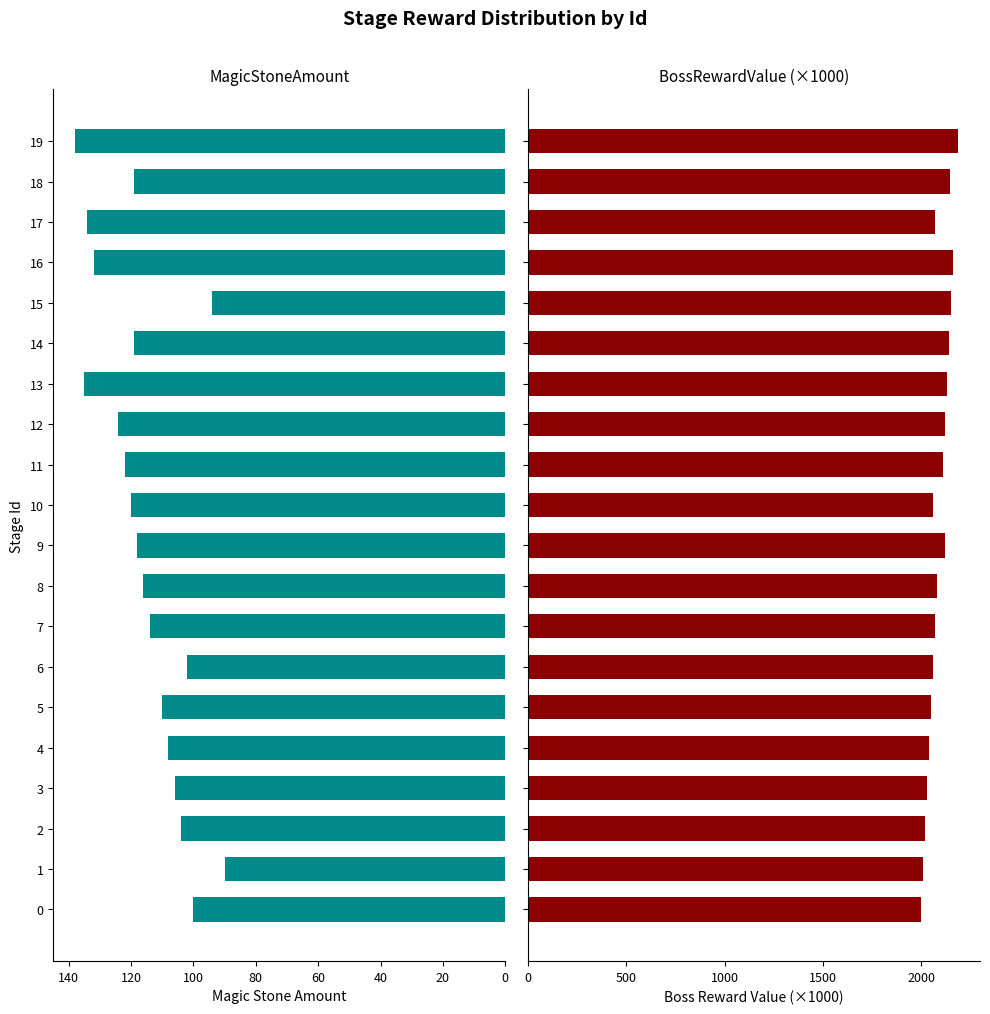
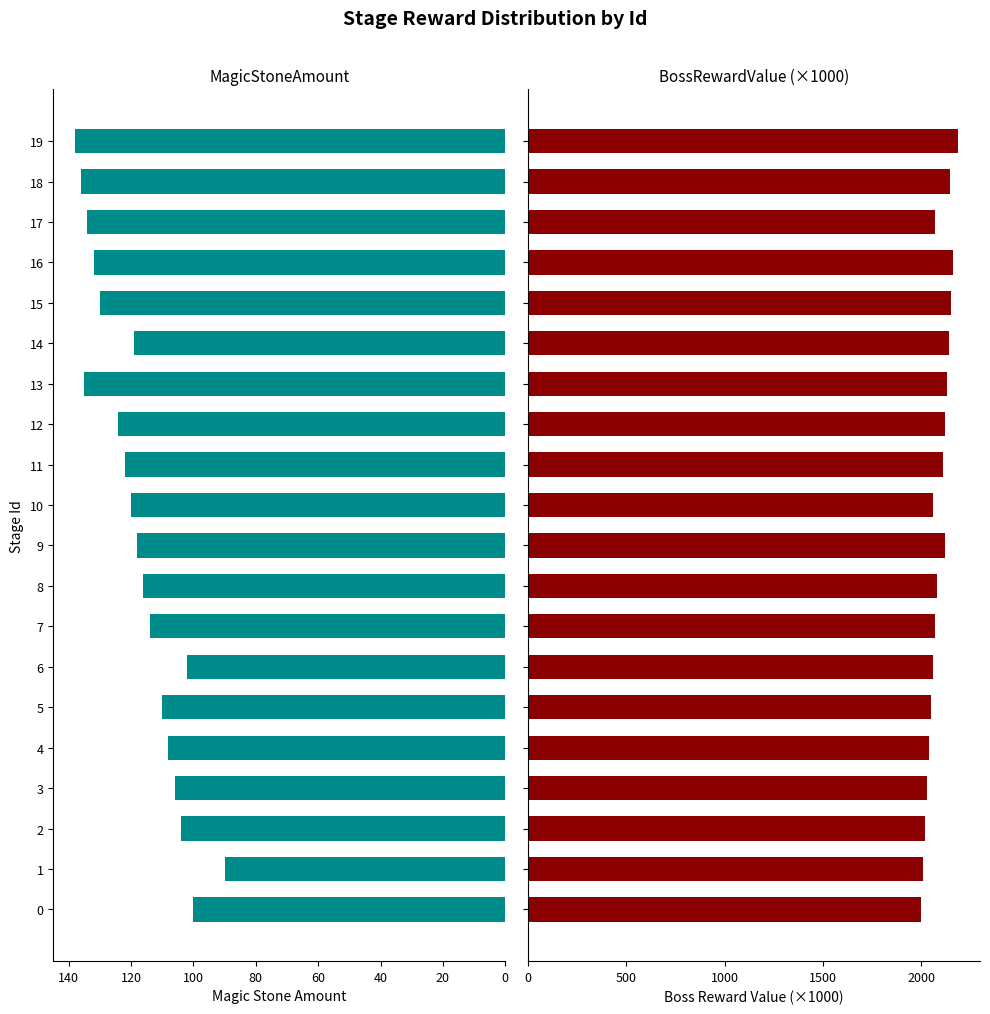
MagicStoneAmount, 18: 119 -> 136
MagicStoneAmount, 15: 94 -> 130
